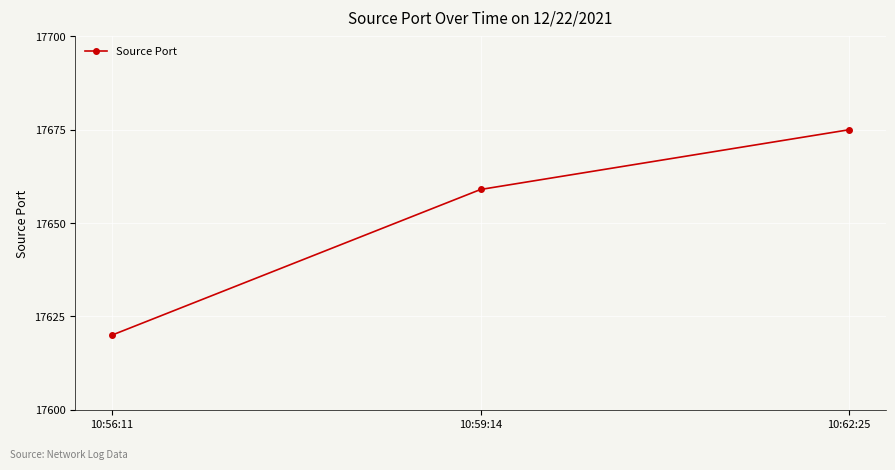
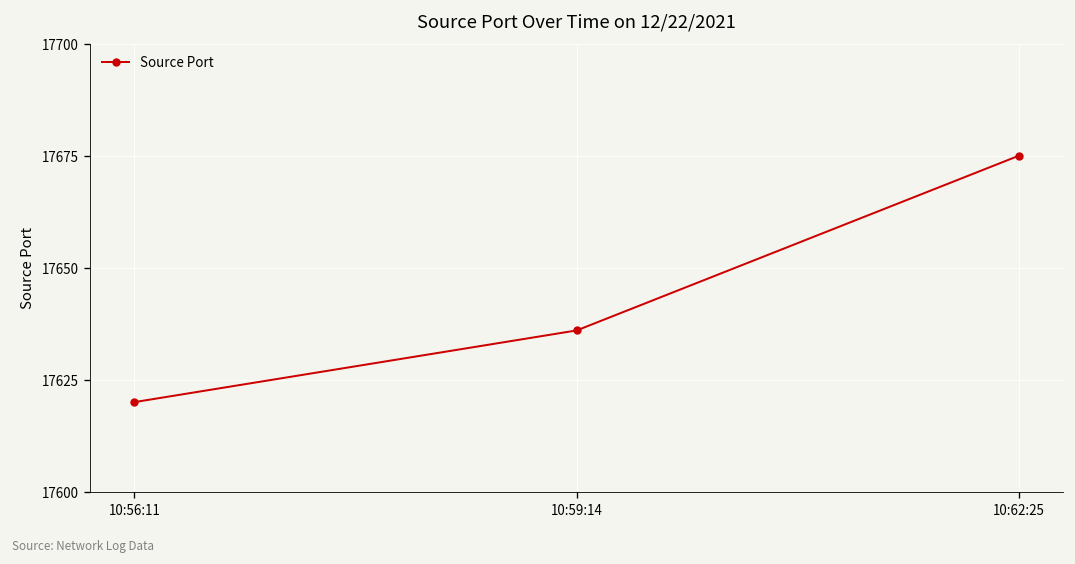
10:59:14: 17659 -> 17636
